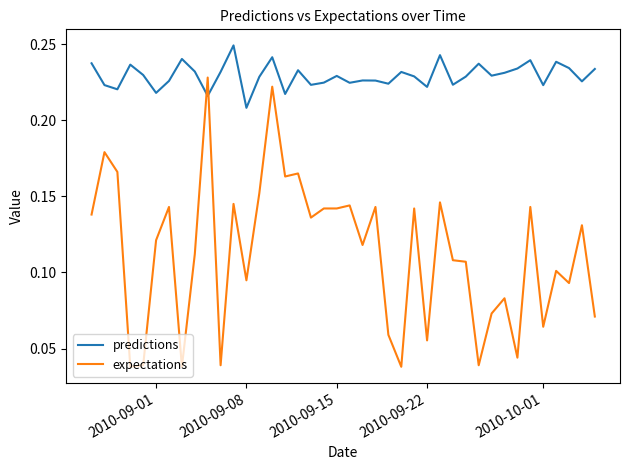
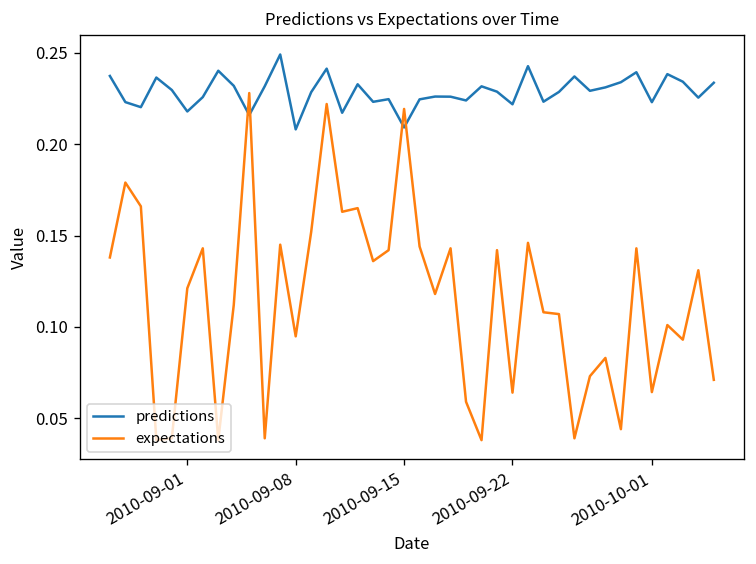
predictions, 2010-09-15: 0.229 -> 0.209
expectations, 2010-09-15: 0.142 -> 0.219
expectations, 2010-09-22: 0.055 -> 0.064
